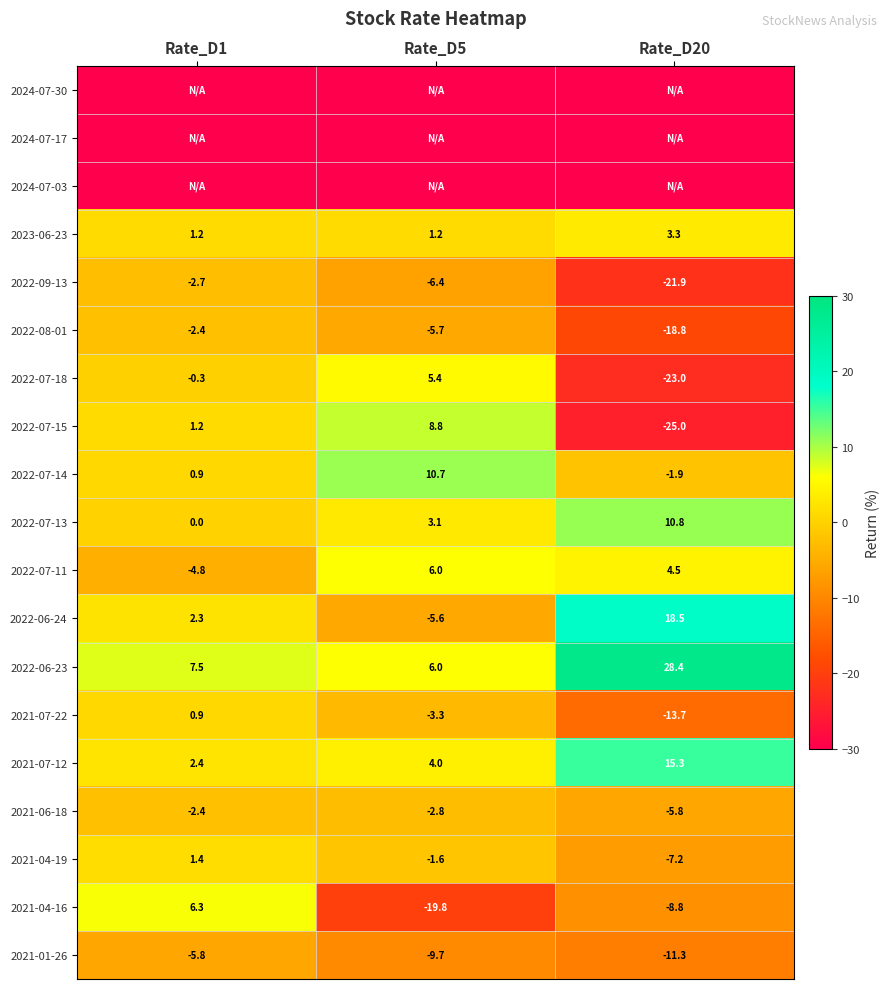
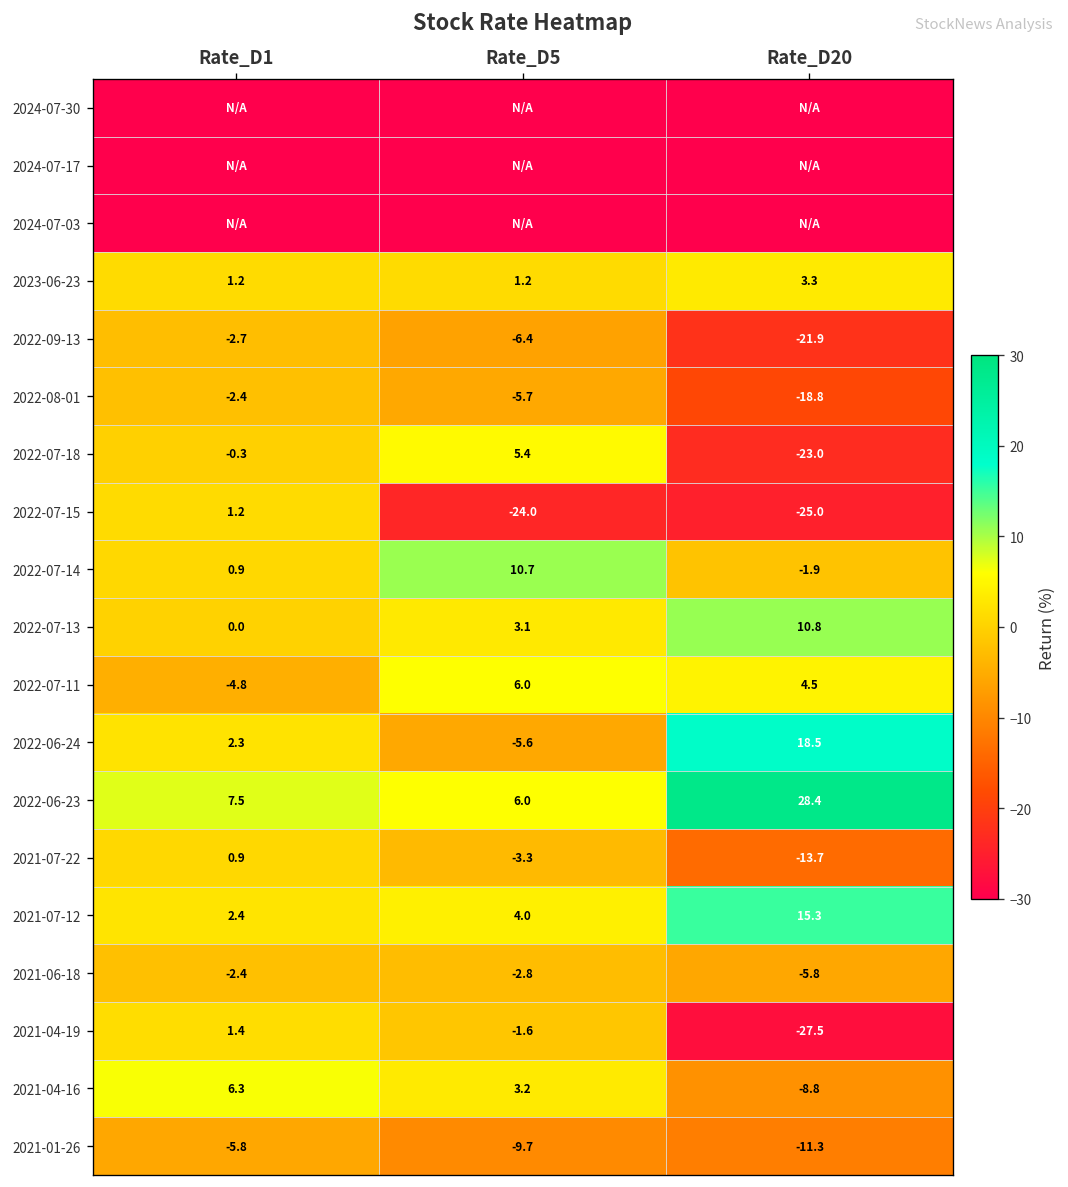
2022-07-15, Rate_D5: 8.8 -> -24.0
2021-04-19, Rate_D20: -7.2 -> -27.5
2021-04-16, Rate_D5: -19.8 -> 3.2
